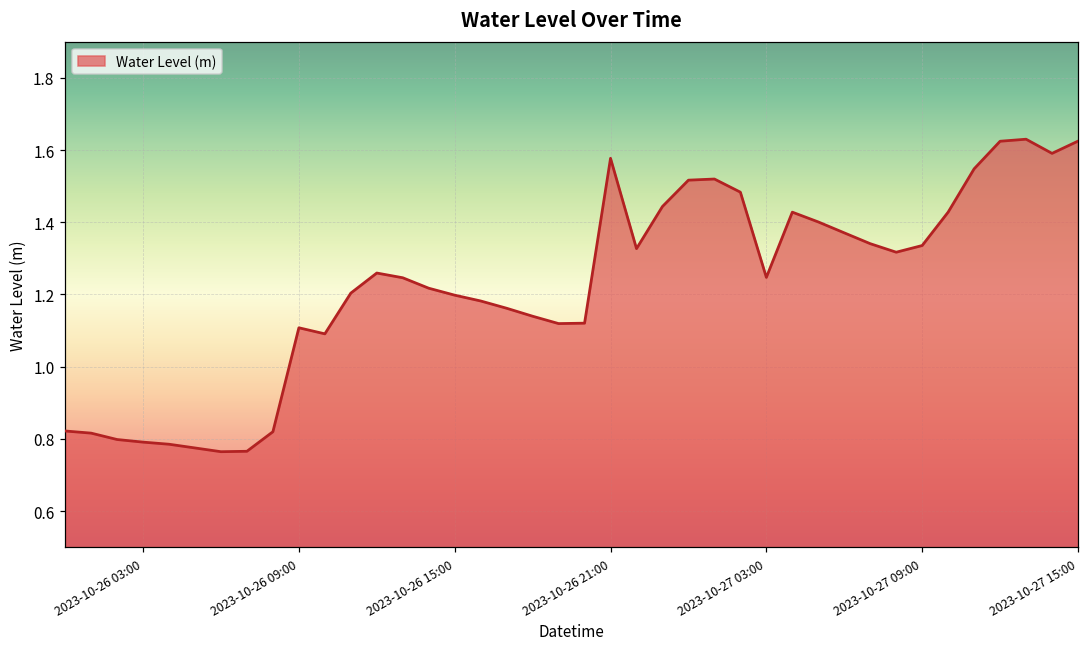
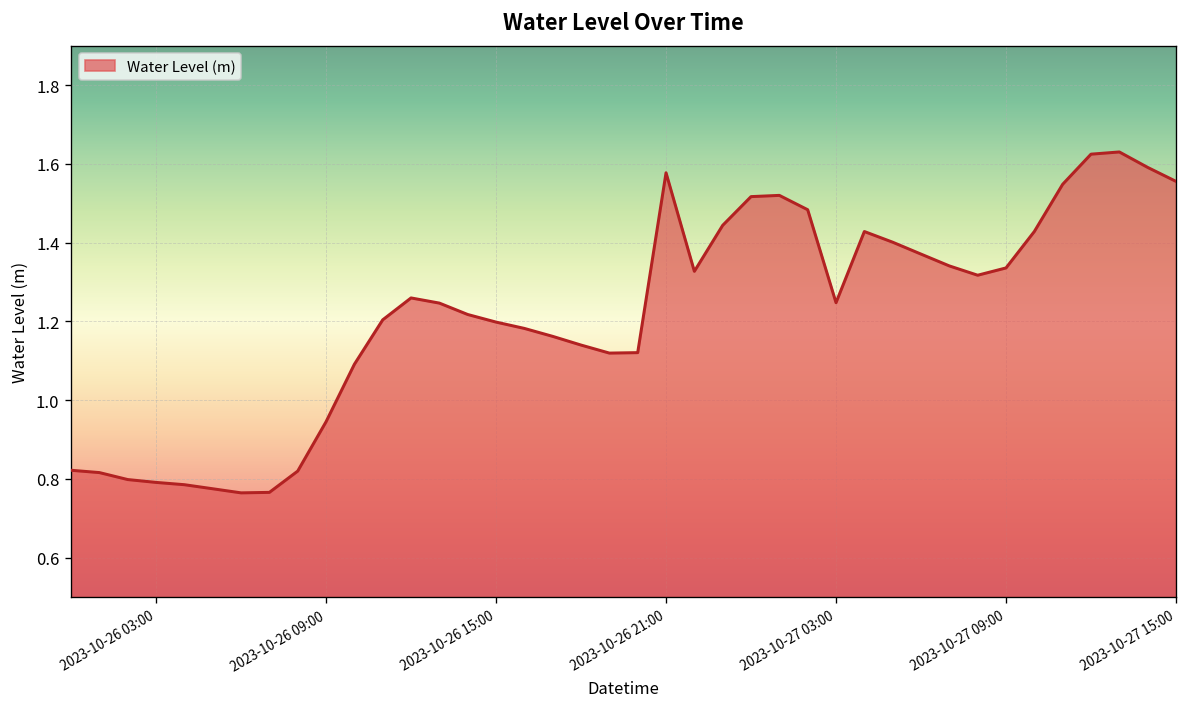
2023-10-26 09:00: 1.11 -> 0.94
2023-10-27 15:00: 1.62 -> 1.56
